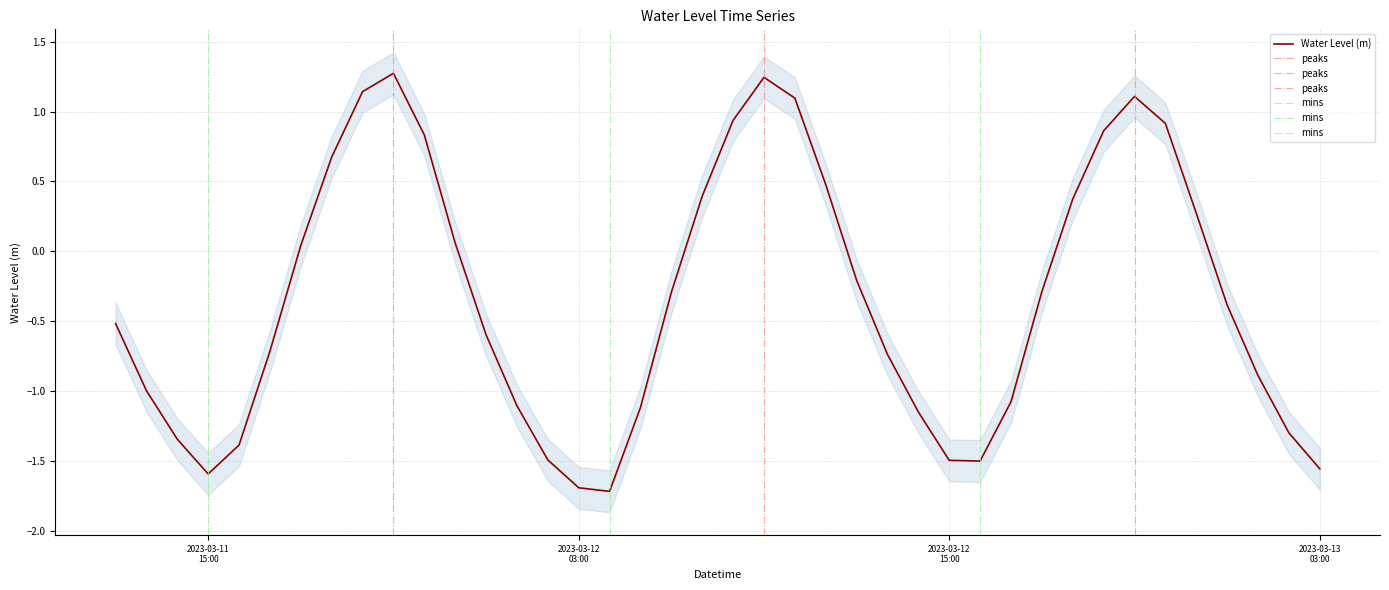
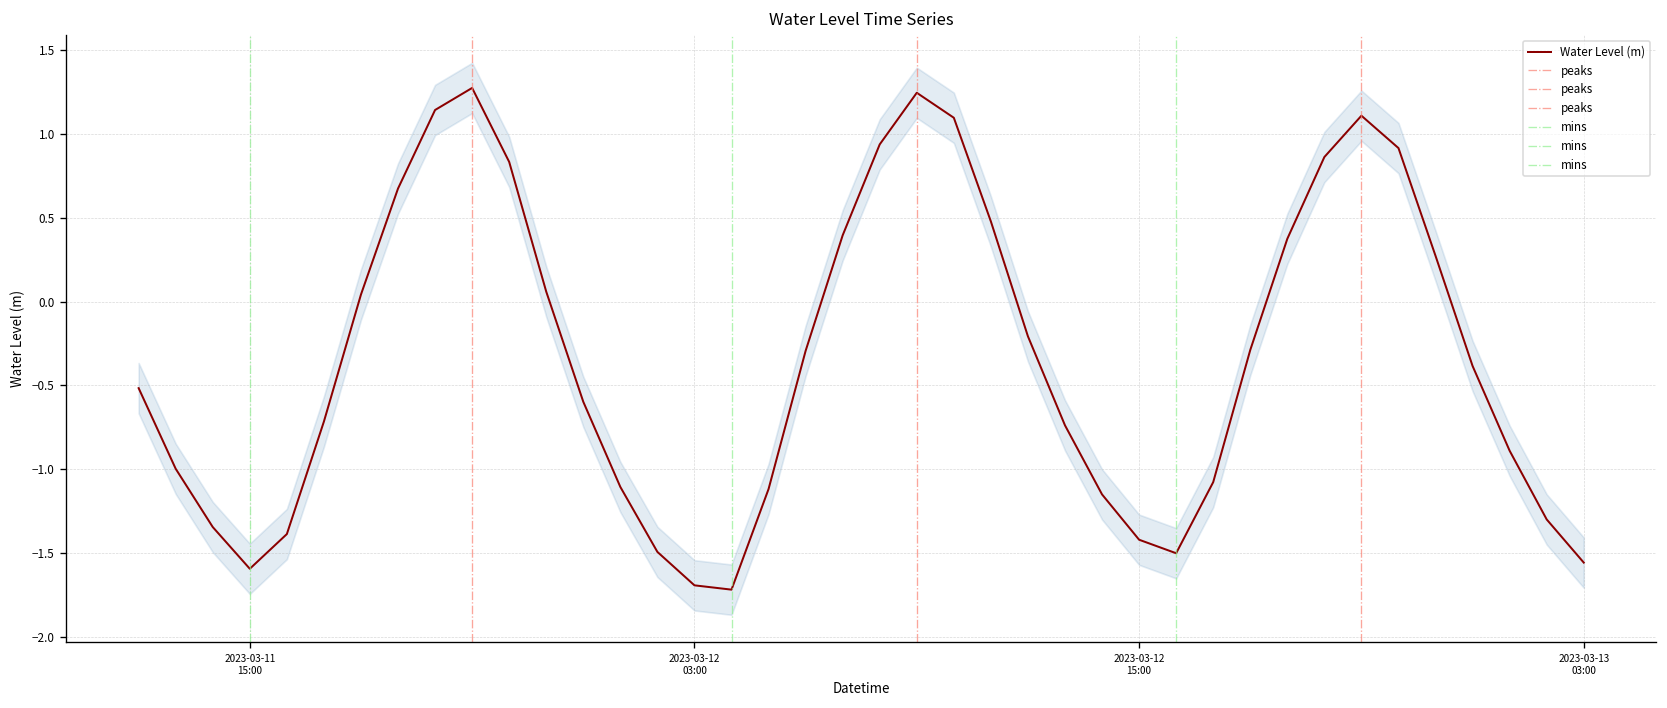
Water Level (m), 2023-03-12 15:00: -1.50 -> -1.42
